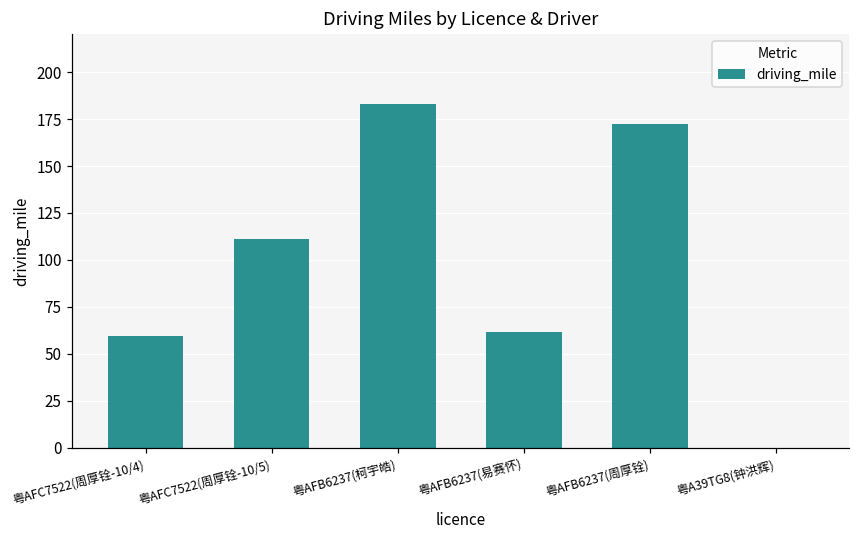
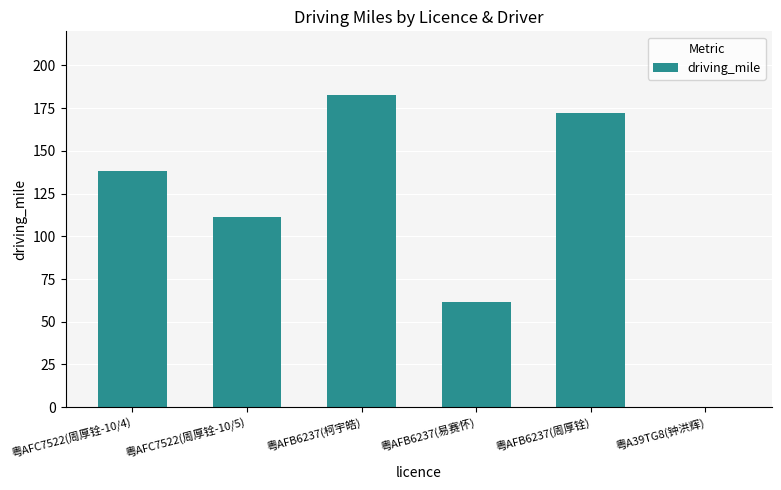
粤AFC7522(周厚铨-10/4): 60 -> 138
